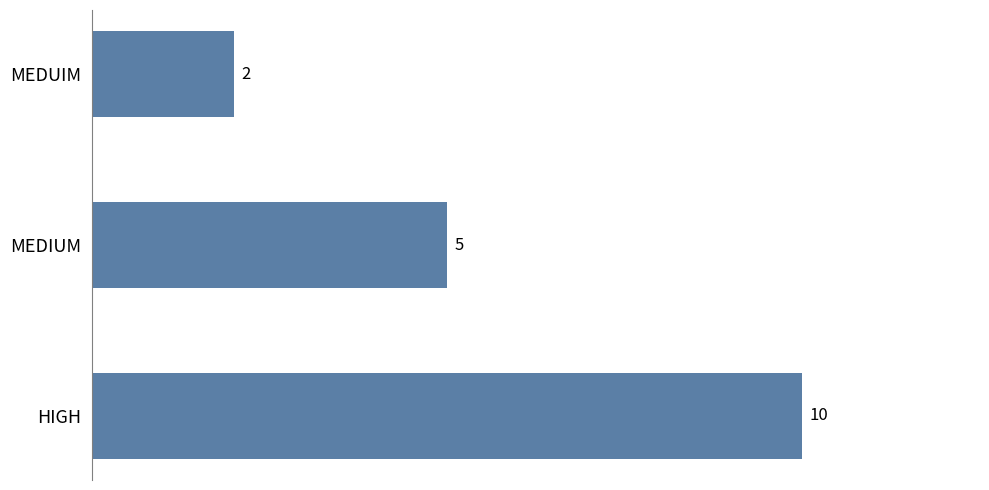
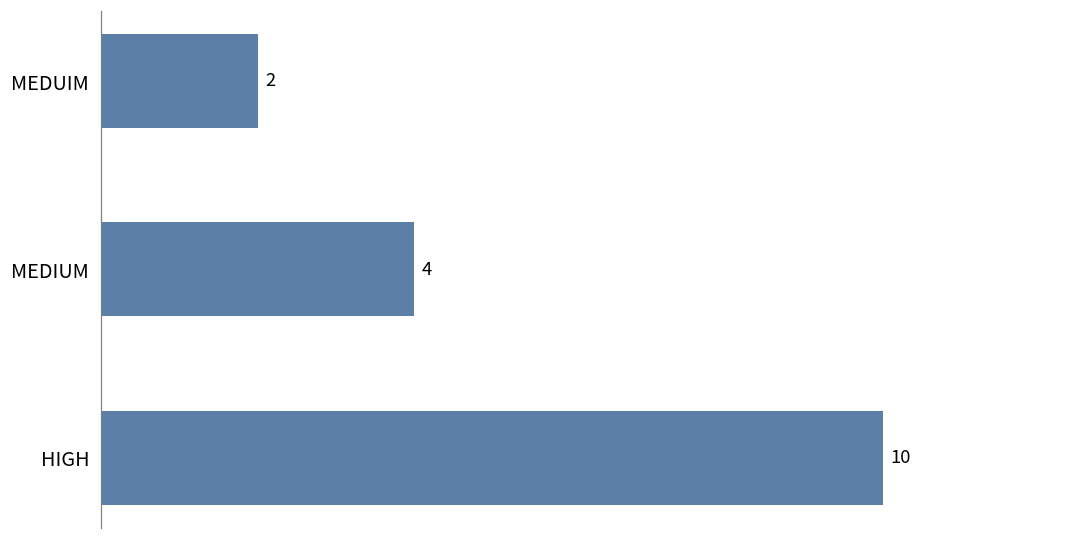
MEDIUM: 5 -> 4
